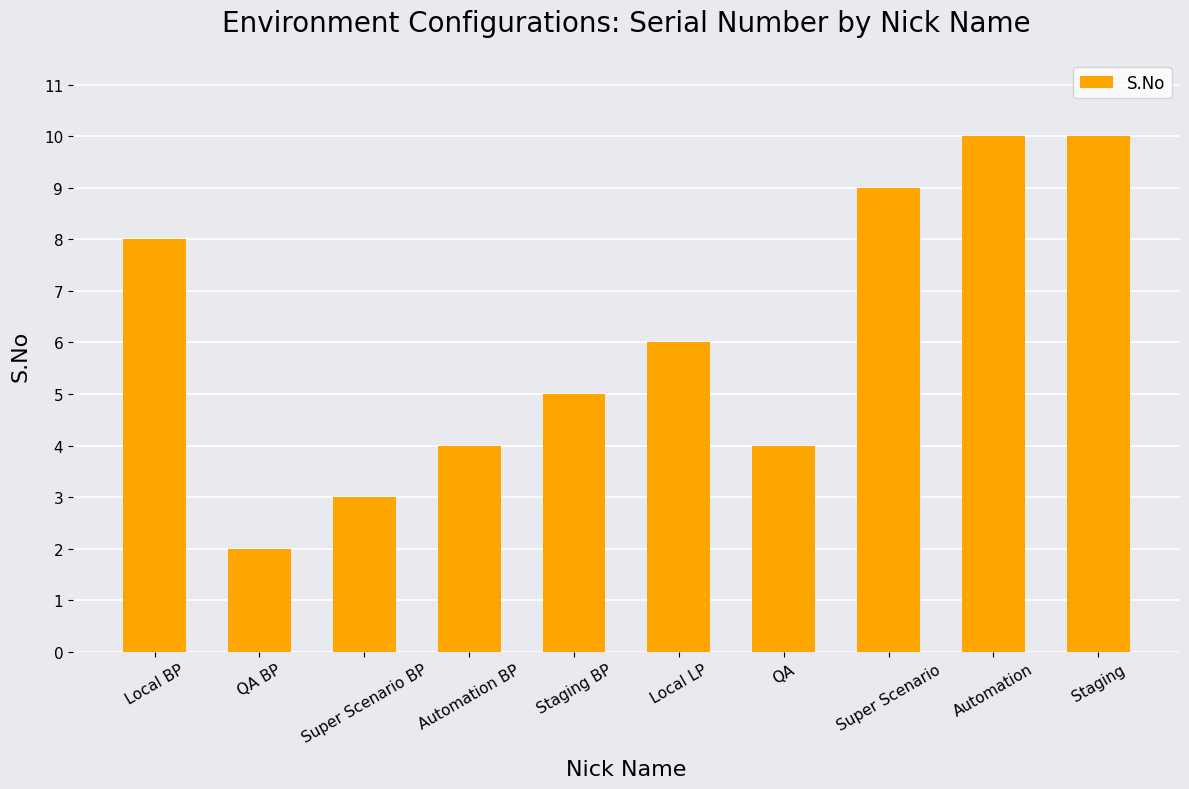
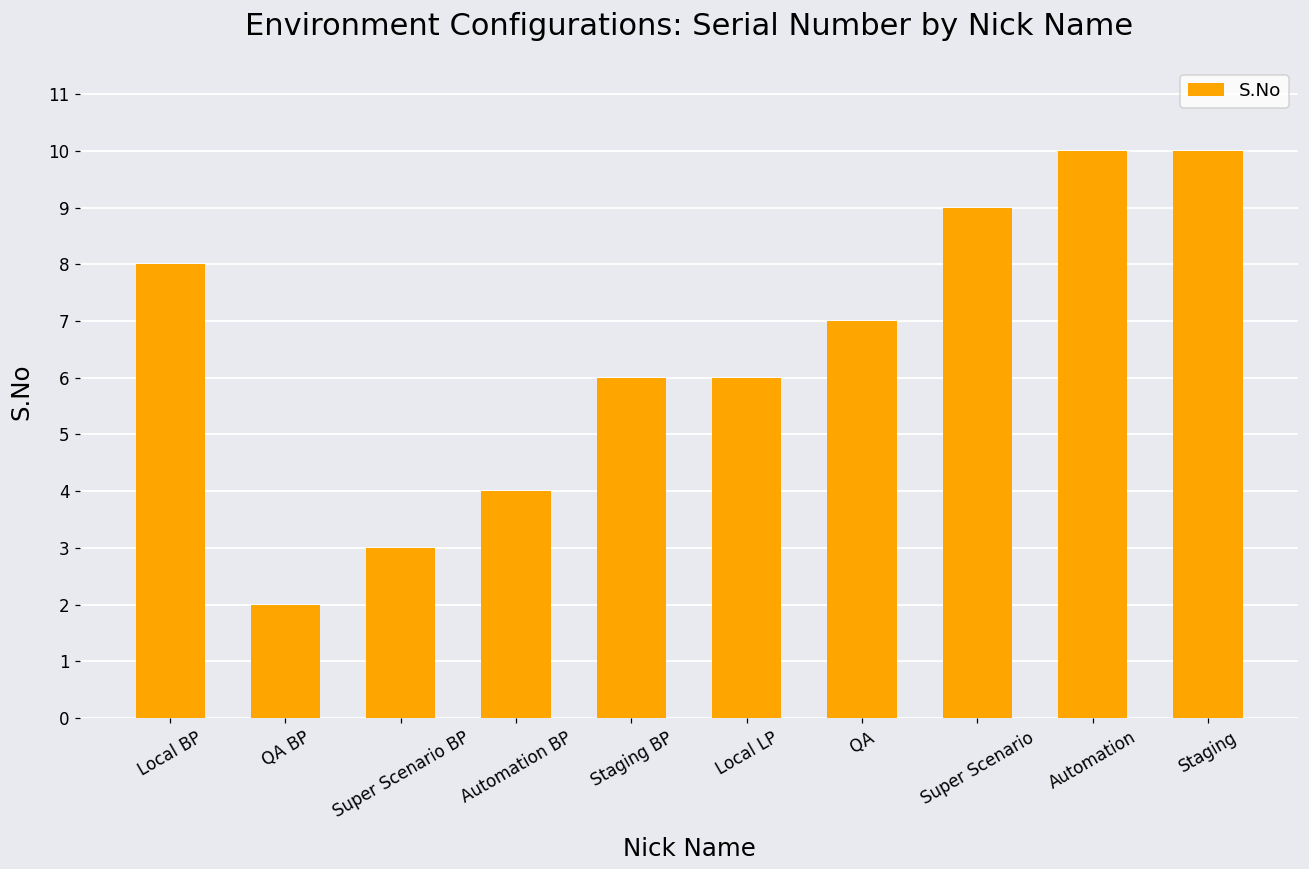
Staging BP: 5 -> 6
QA: 4 -> 7
